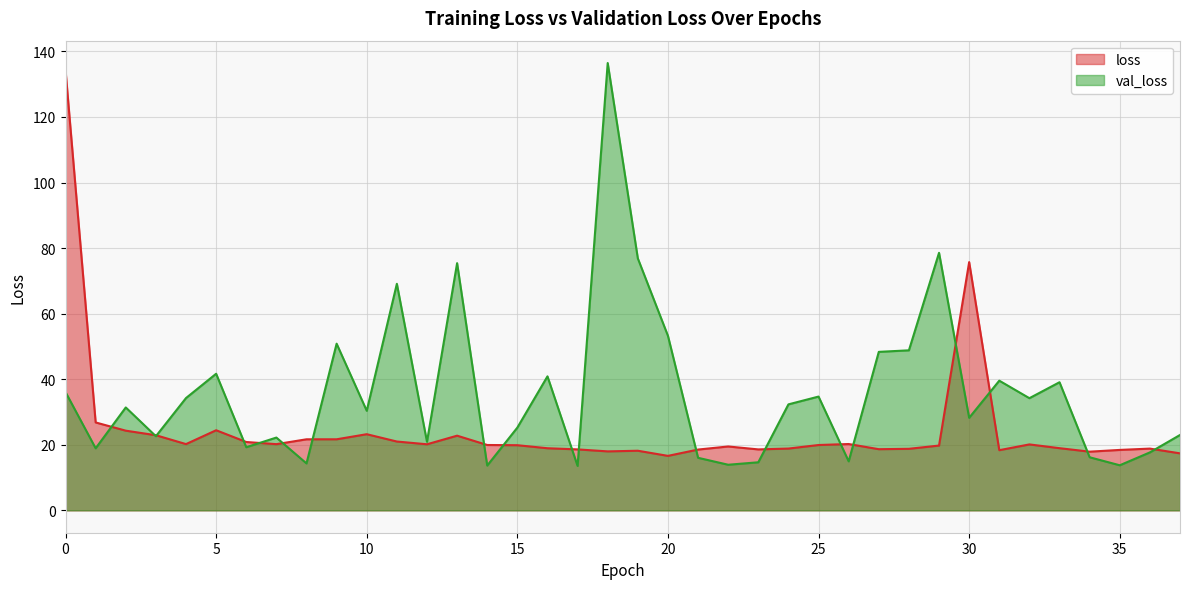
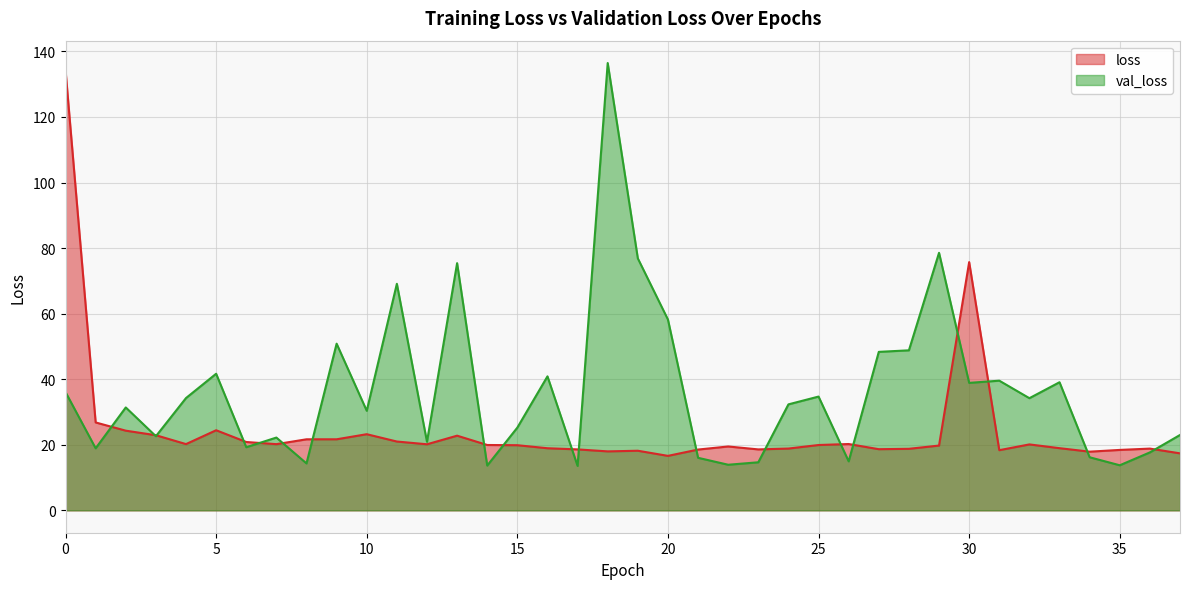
val_loss, 20: 53 -> 58
val_loss, 30: 28 -> 39
